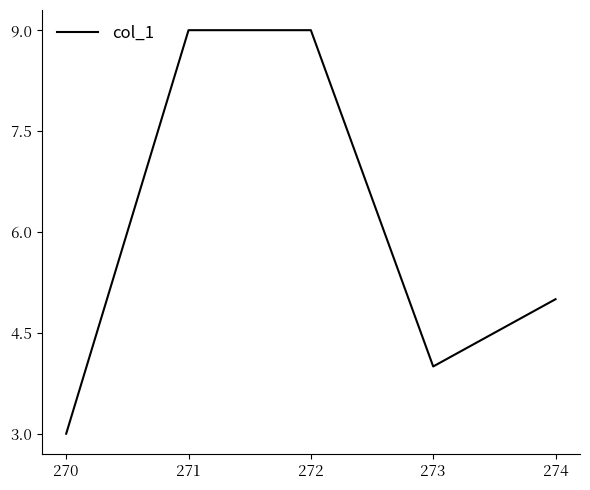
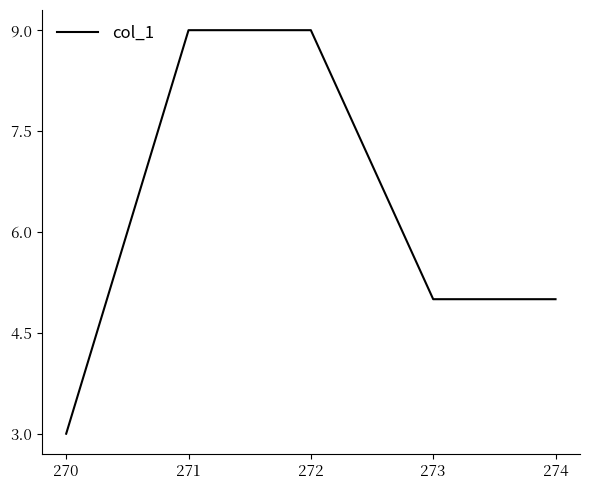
273: 4 -> 5
